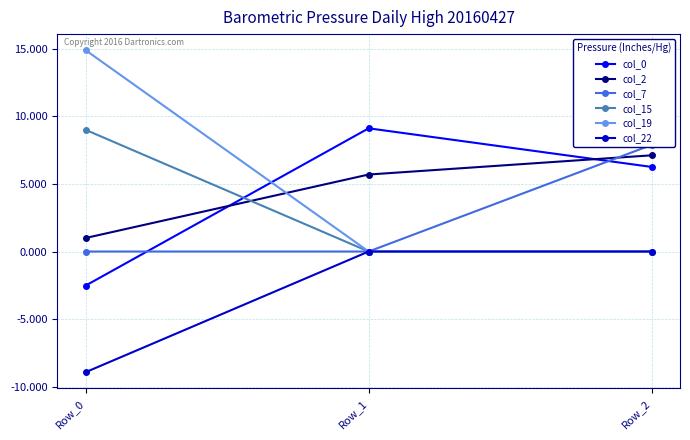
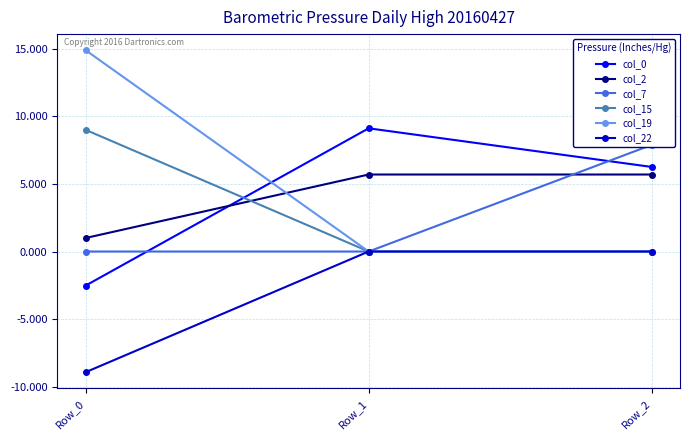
col_2, Row_2: 7.1 -> 5.7
